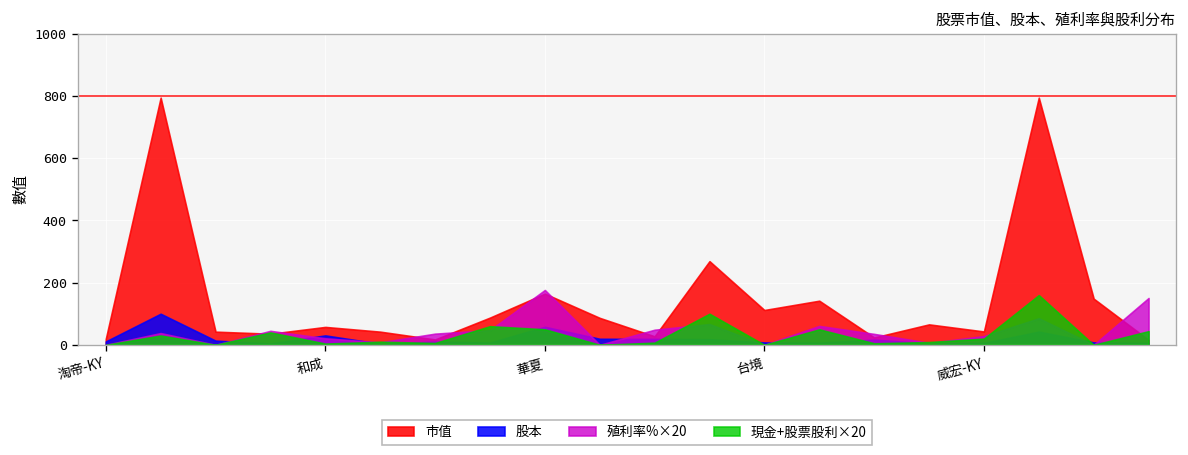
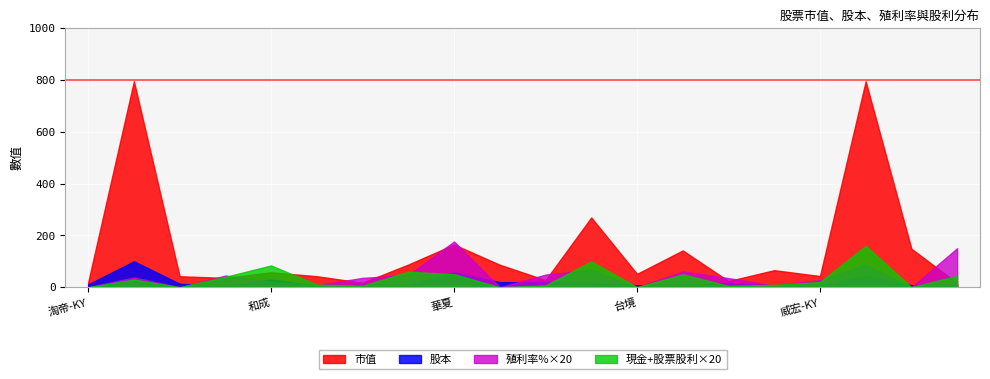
現金+股票股利×20, 和成: 0 -> 80
市值, 台境: 110 -> 50
